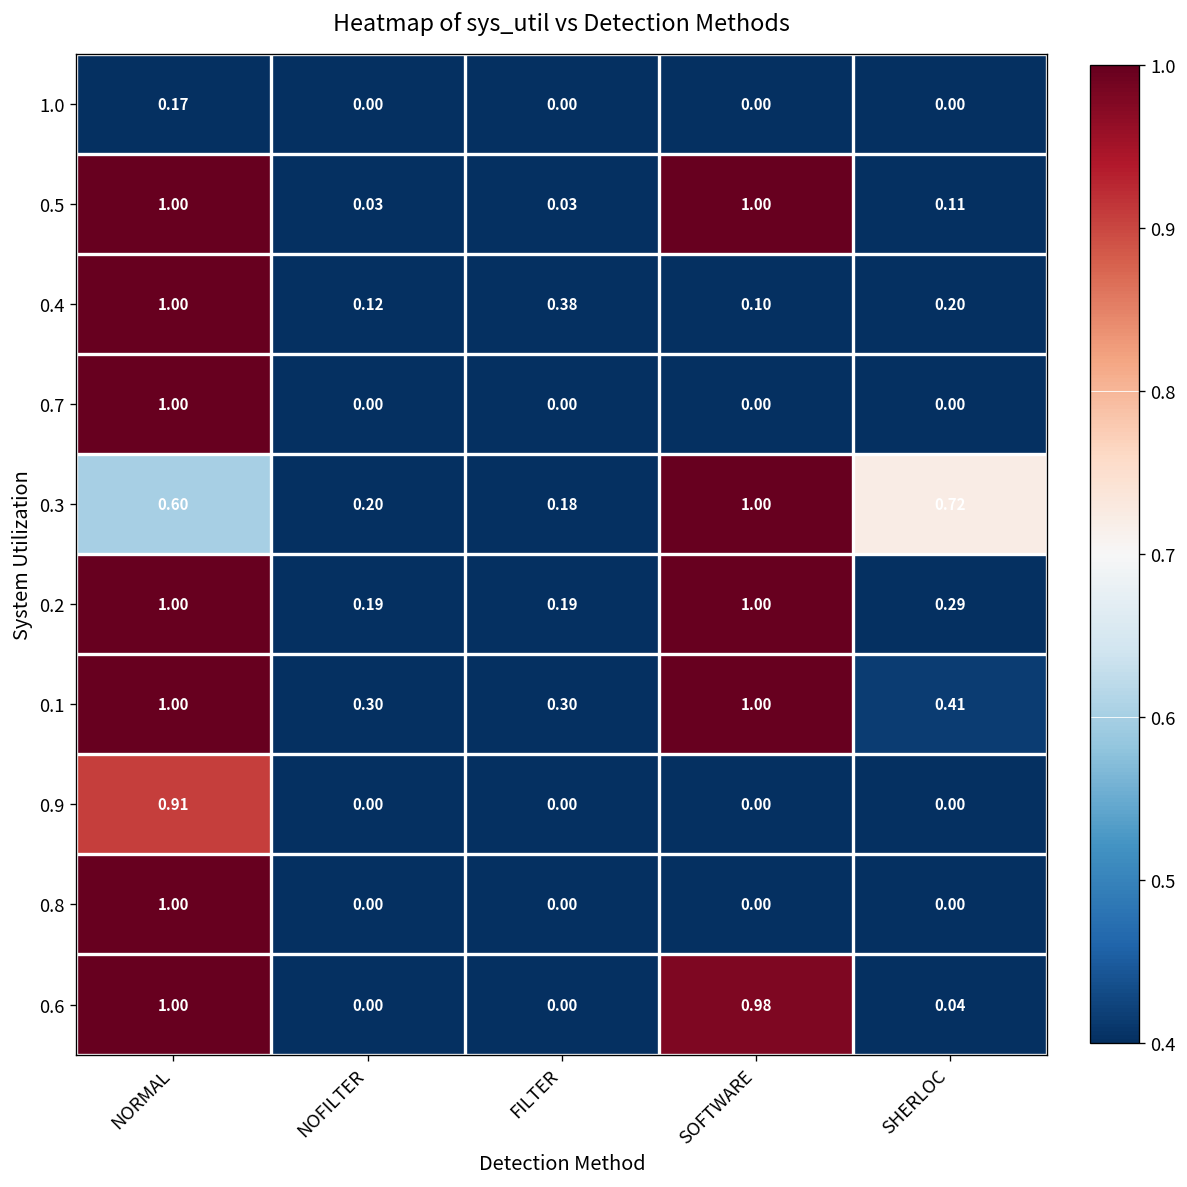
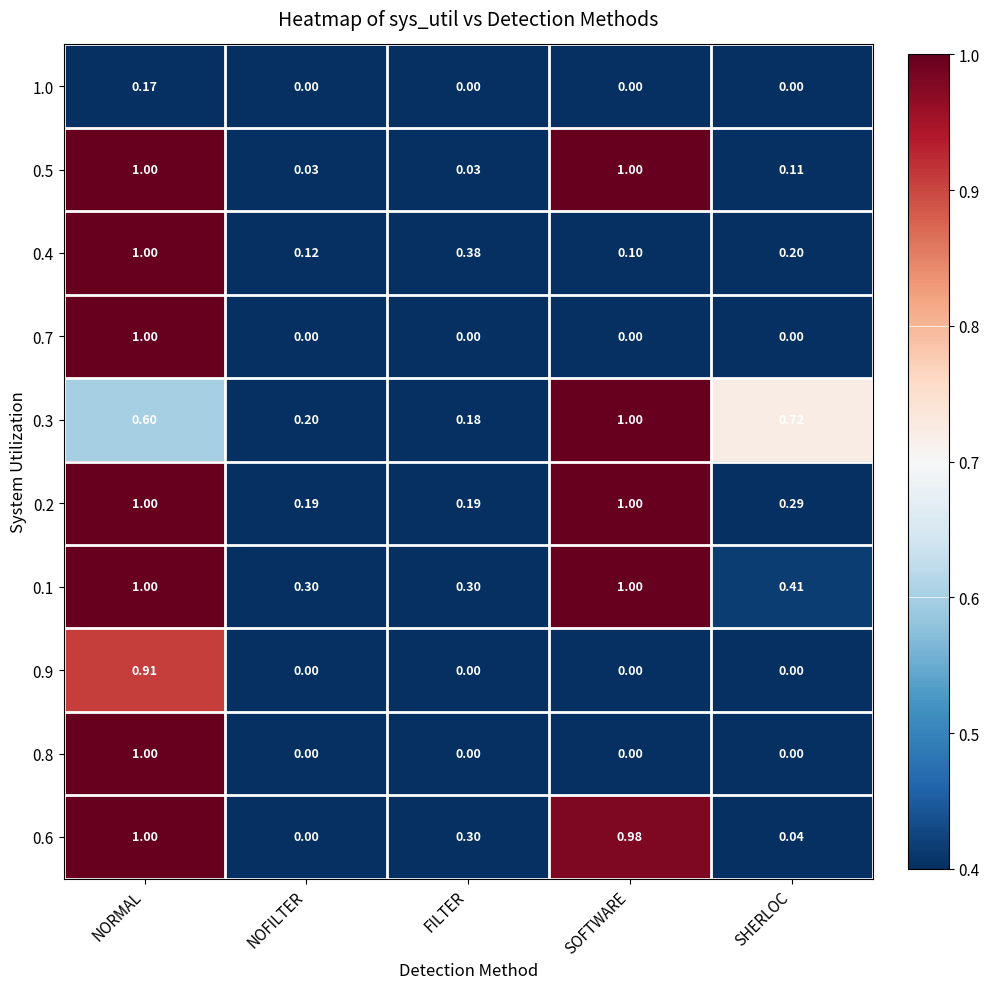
0.6, FILTER: 0.00 -> 0.30
